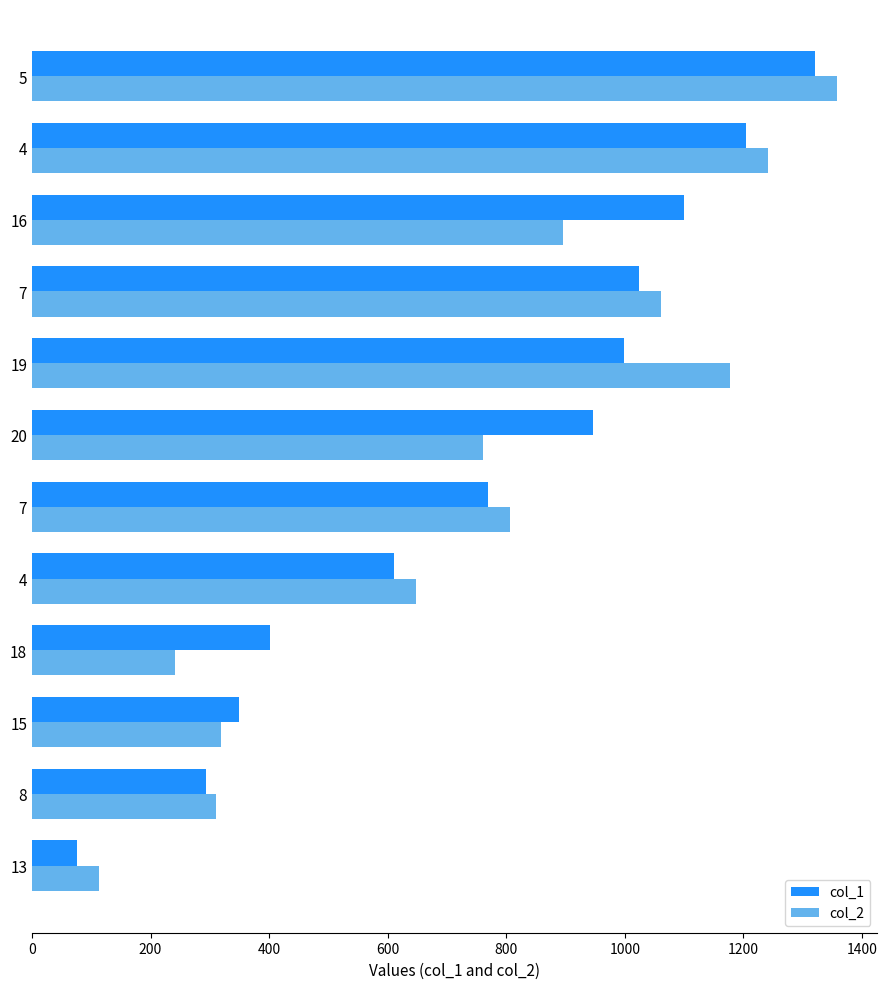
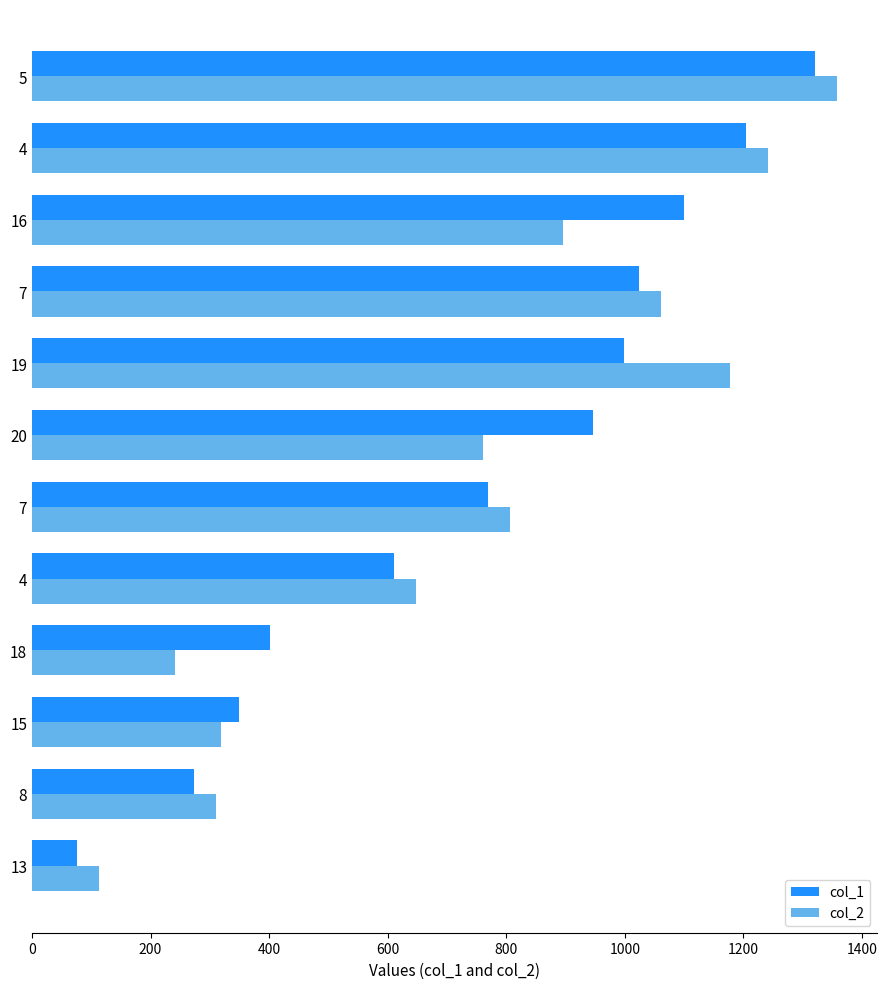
col_1, 8: 290 -> 270
